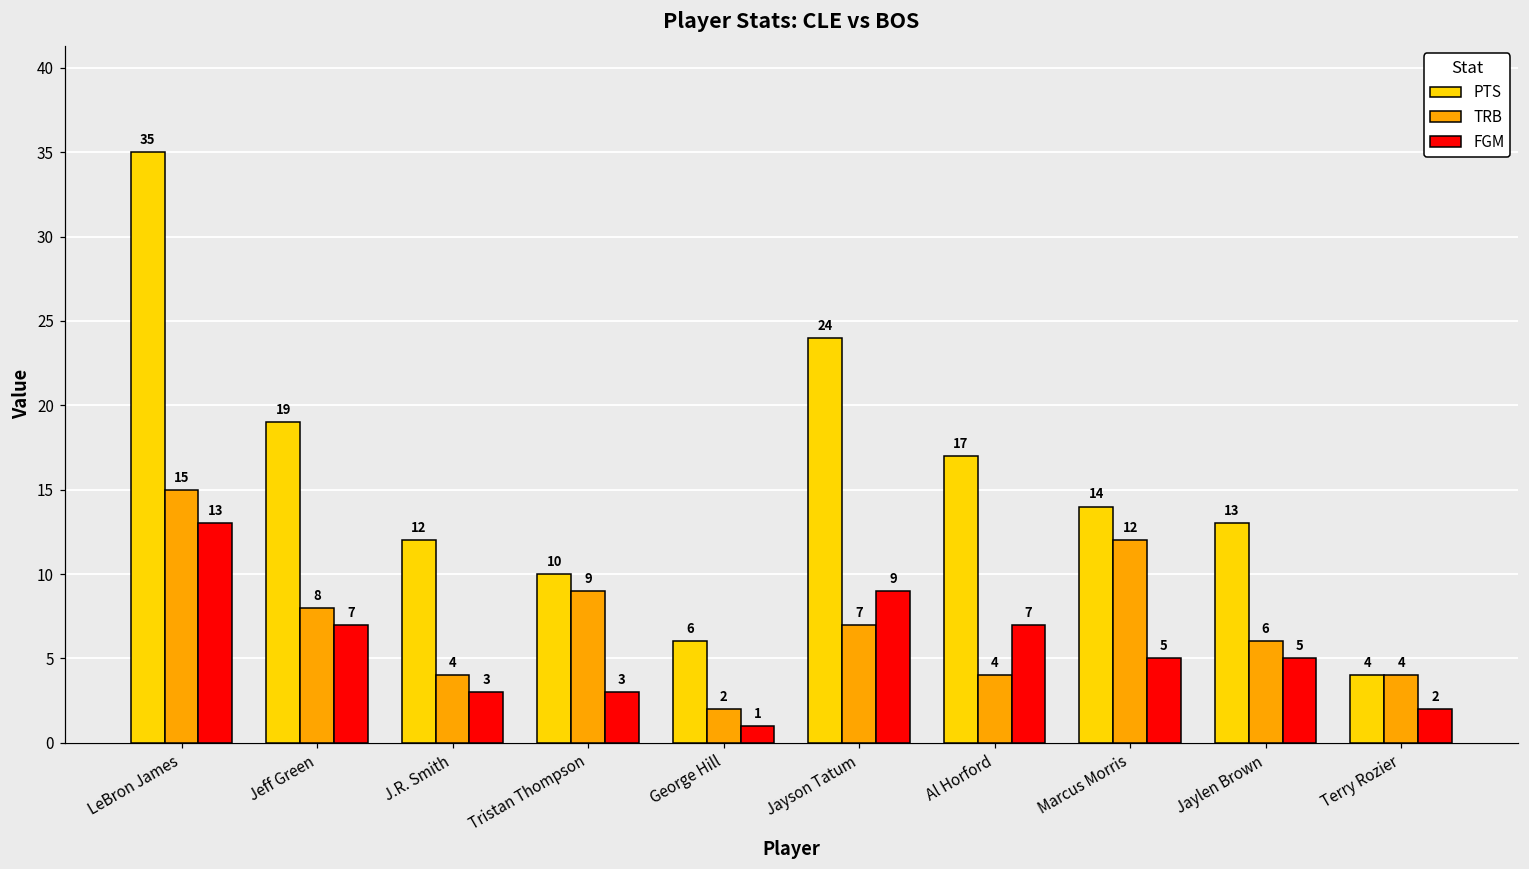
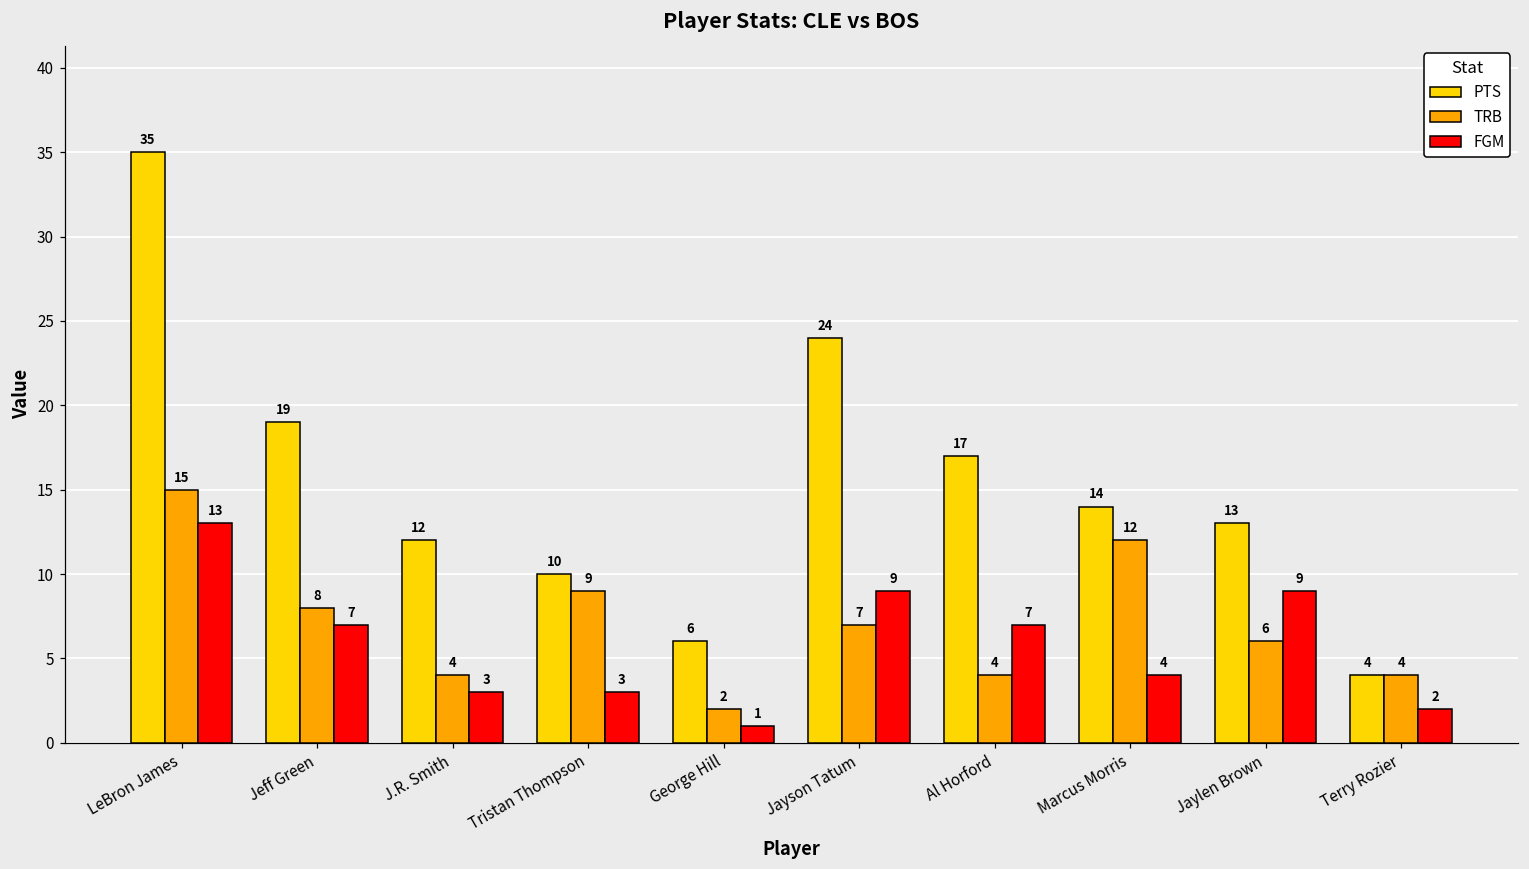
FGM, Marcus Morris: 5 -> 4
FGM, Jaylen Brown: 5 -> 9
